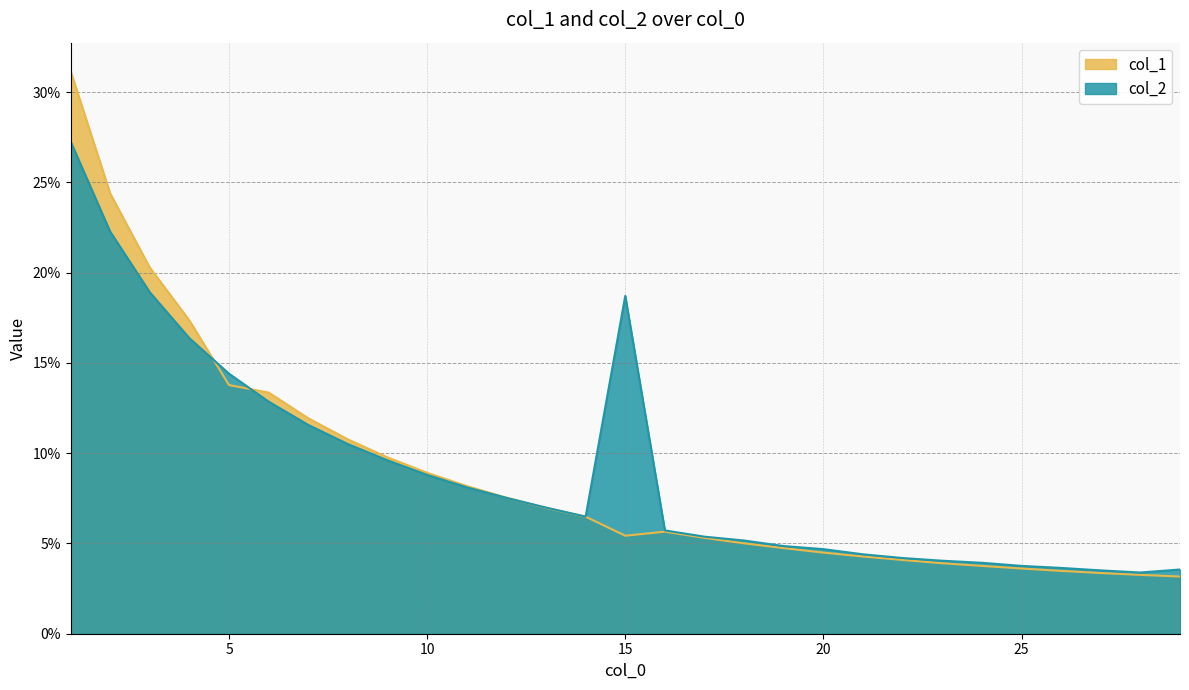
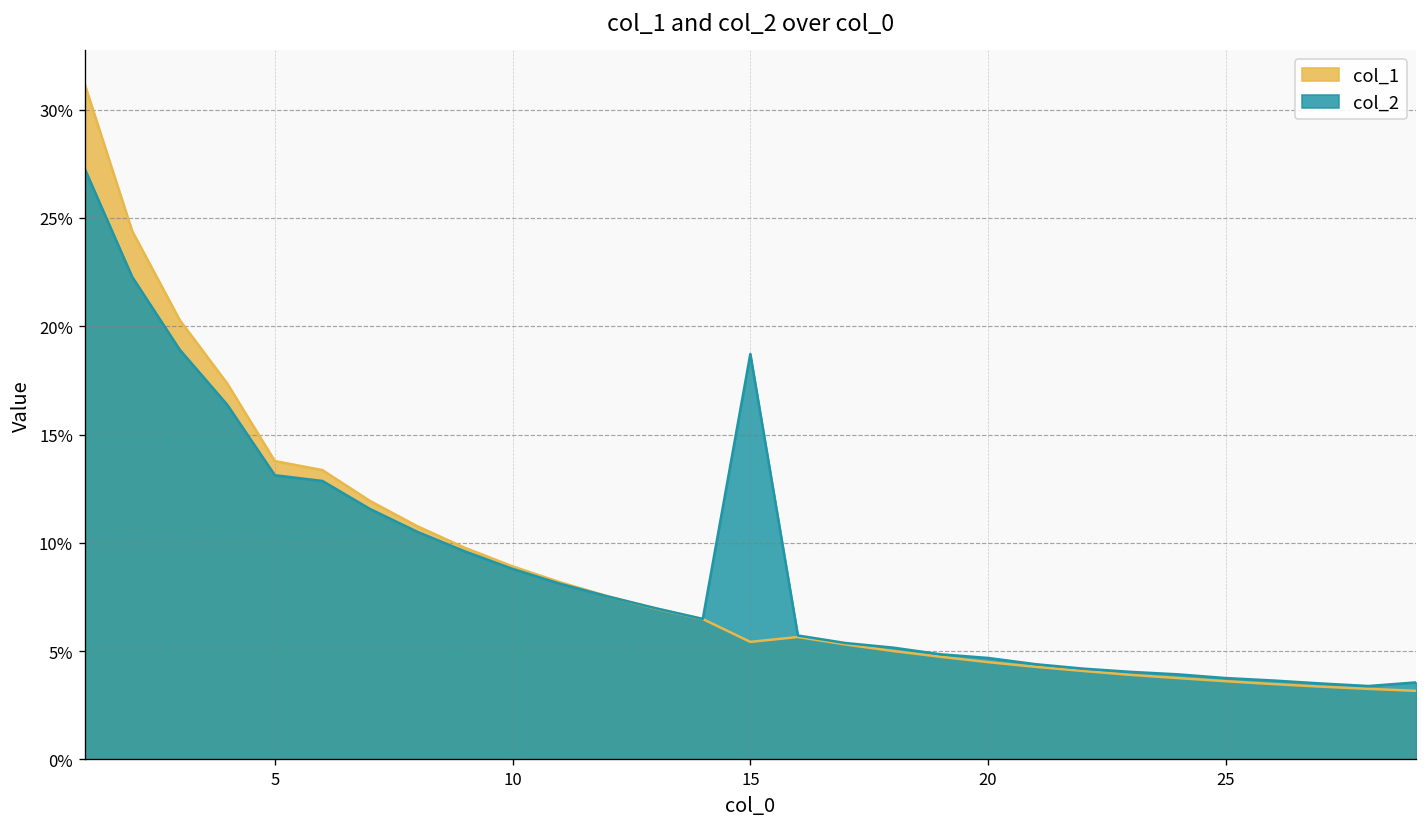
col_2, 5: 14.4% -> 13.1%
